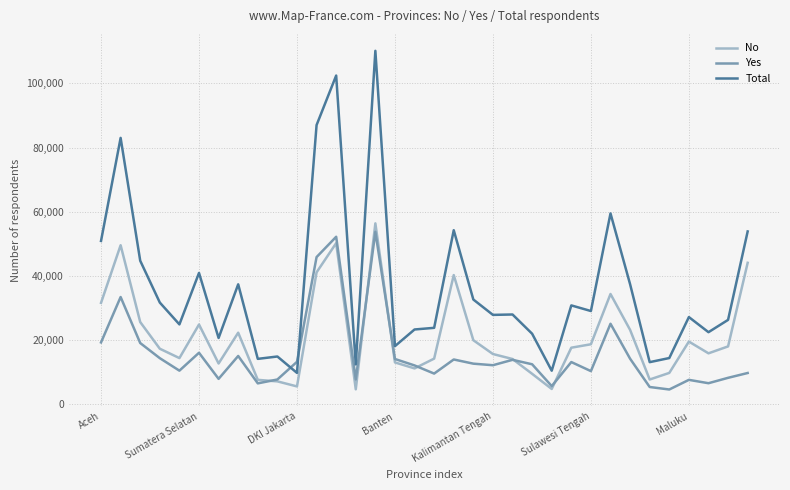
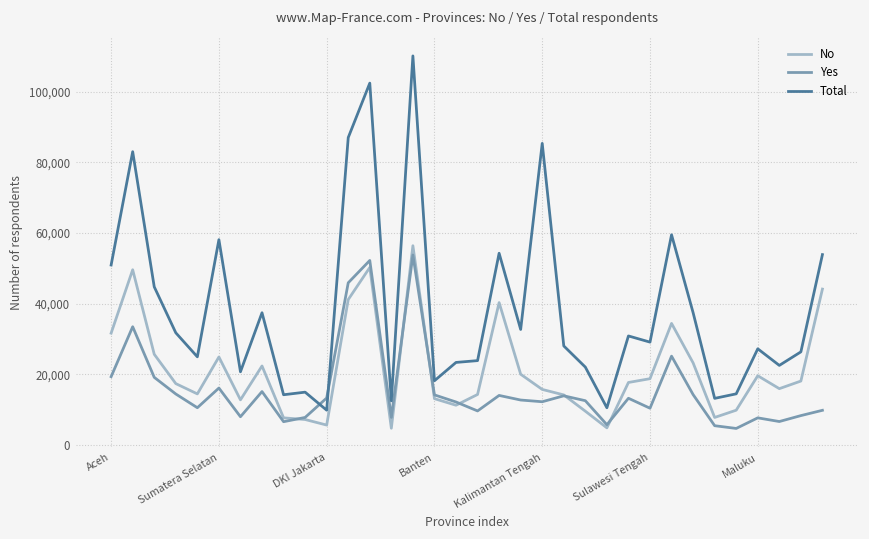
Total, Sumatera Selatan: 41,000 -> 58,000
Total, Kalimantan Tengah: 28,000 -> 85,000
